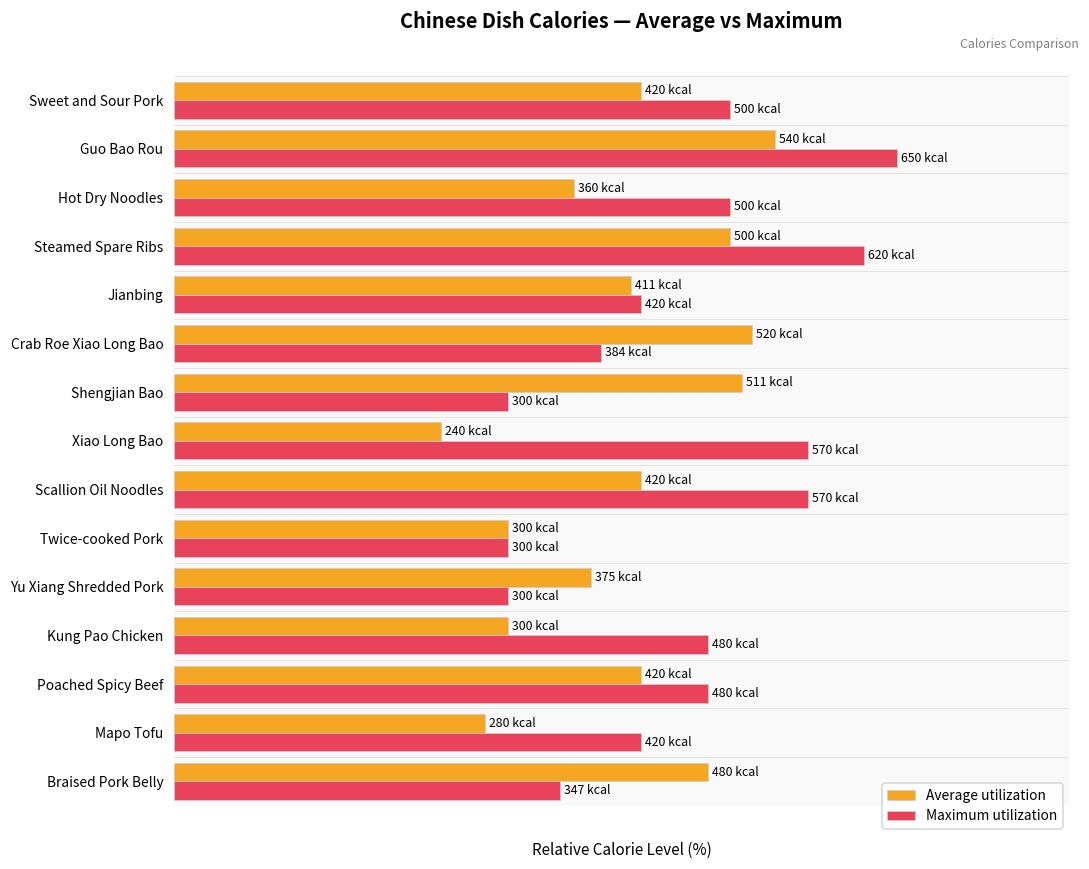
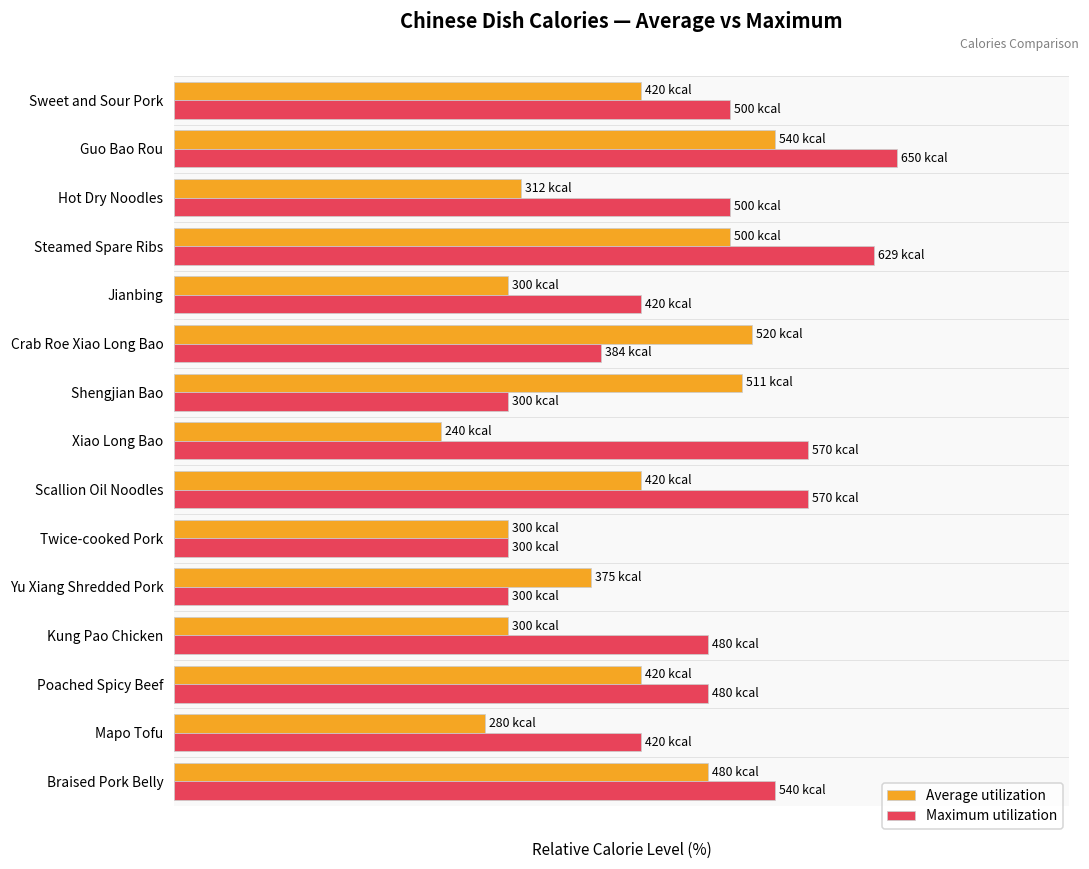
Average utilization, Hot Dry Noodles: 360 -> 312
Maximum utilization, Steamed Spare Ribs: 620 -> 629
Average utilization, Jianbing: 411 -> 300
Maximum utilization, Braised Pork Belly: 347 -> 540
